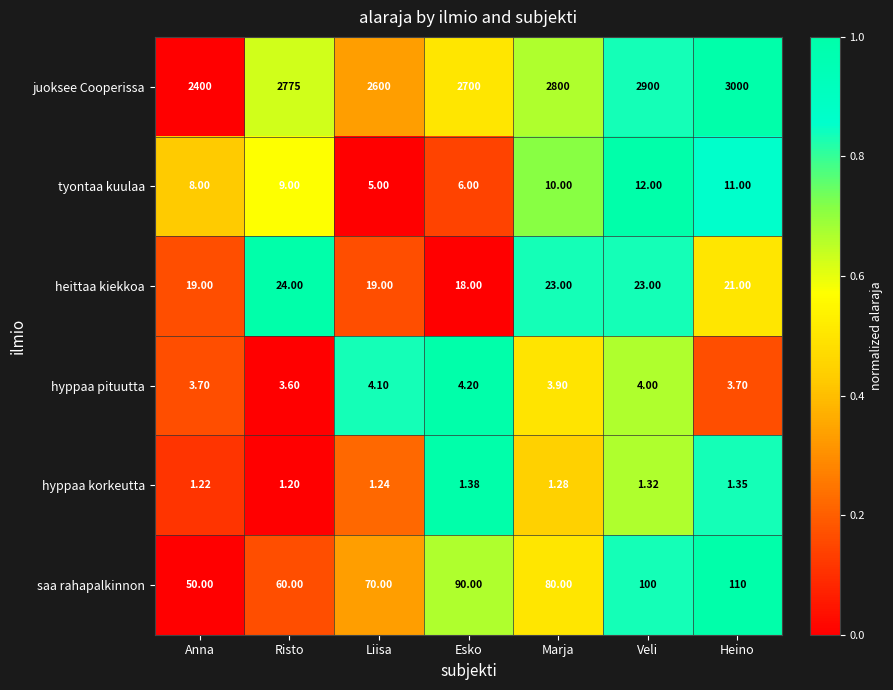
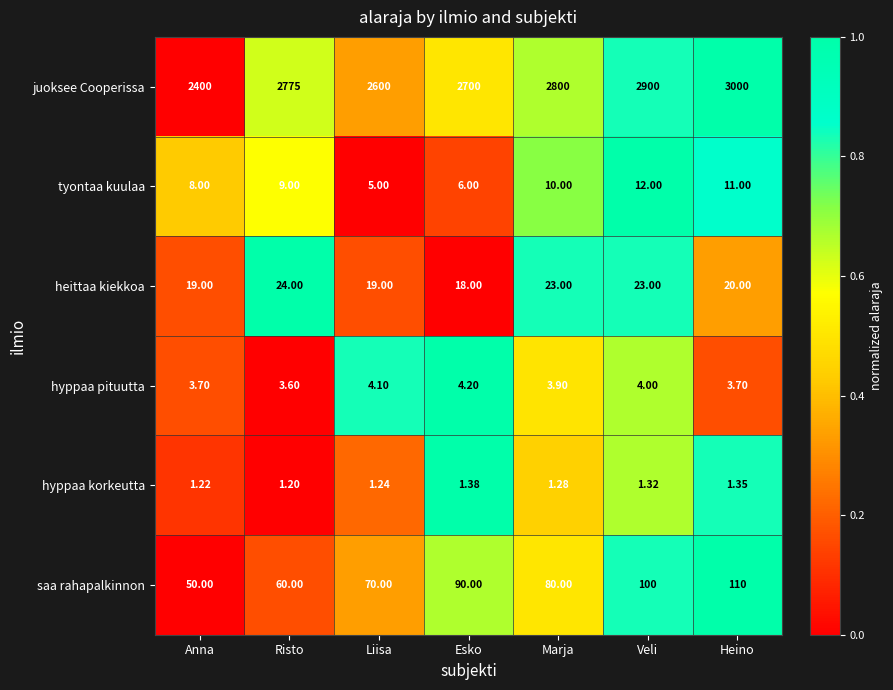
heittaa kiekkoa, Heino: 21.00 -> 20.00
